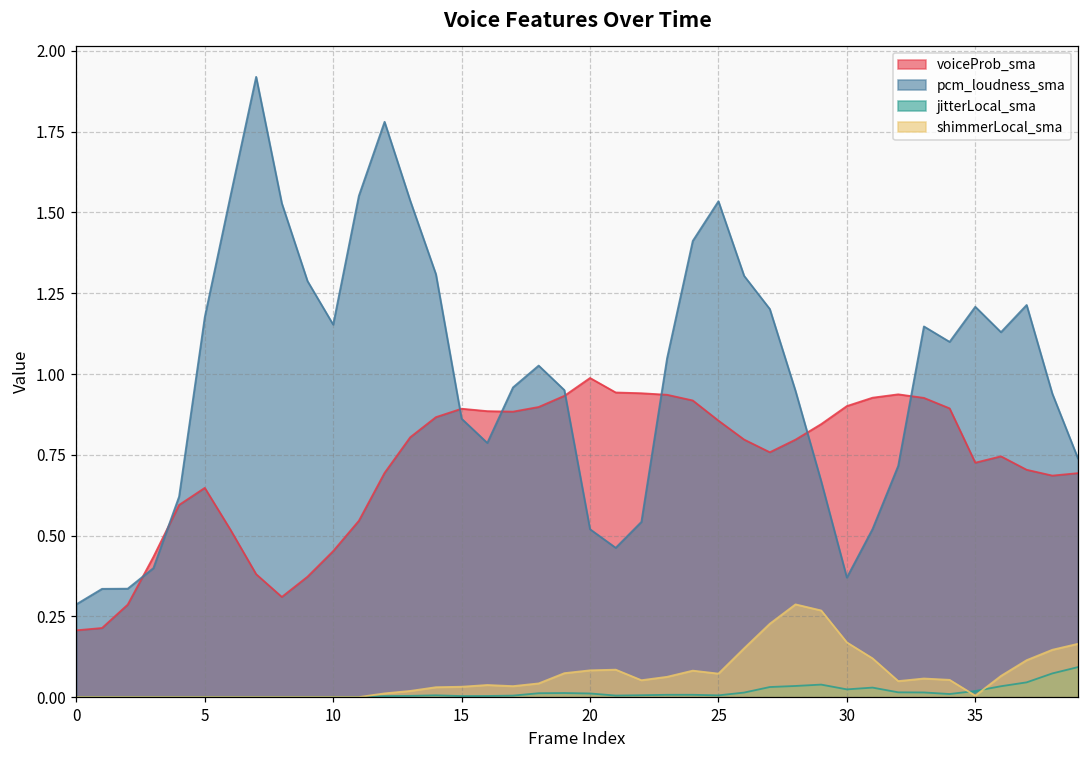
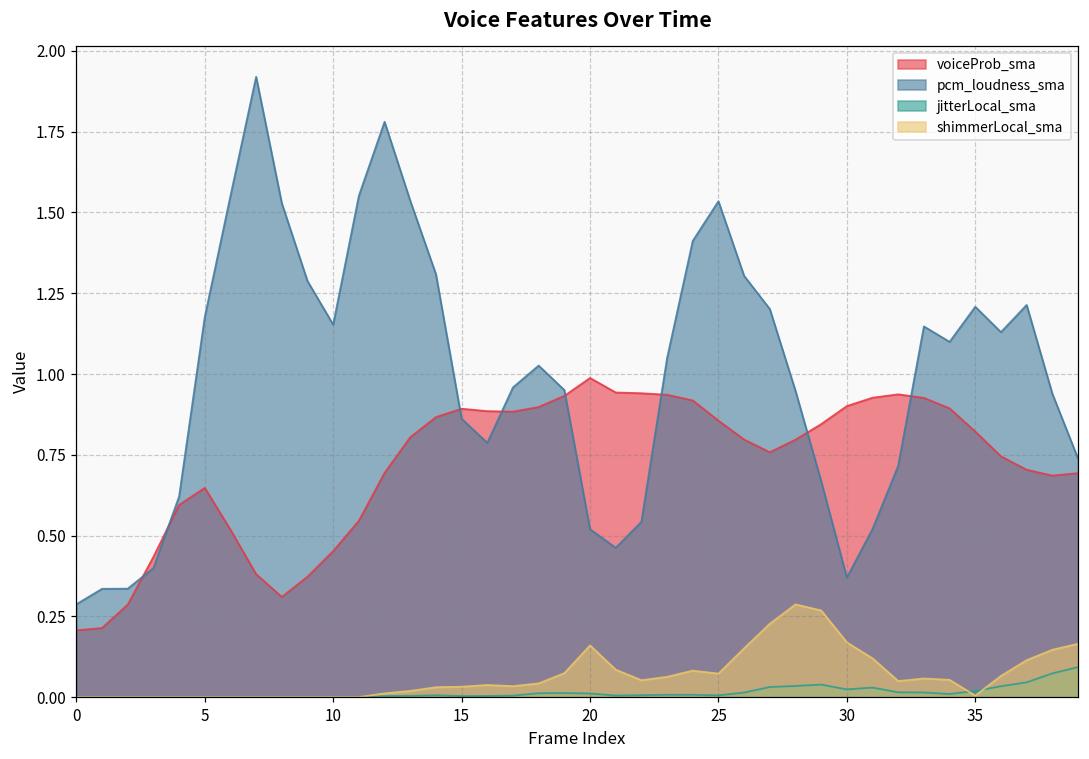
shimmerLocal_sma, 20: 0.08 -> 0.16
voiceProb_sma, 35: 0.73 -> 0.82
